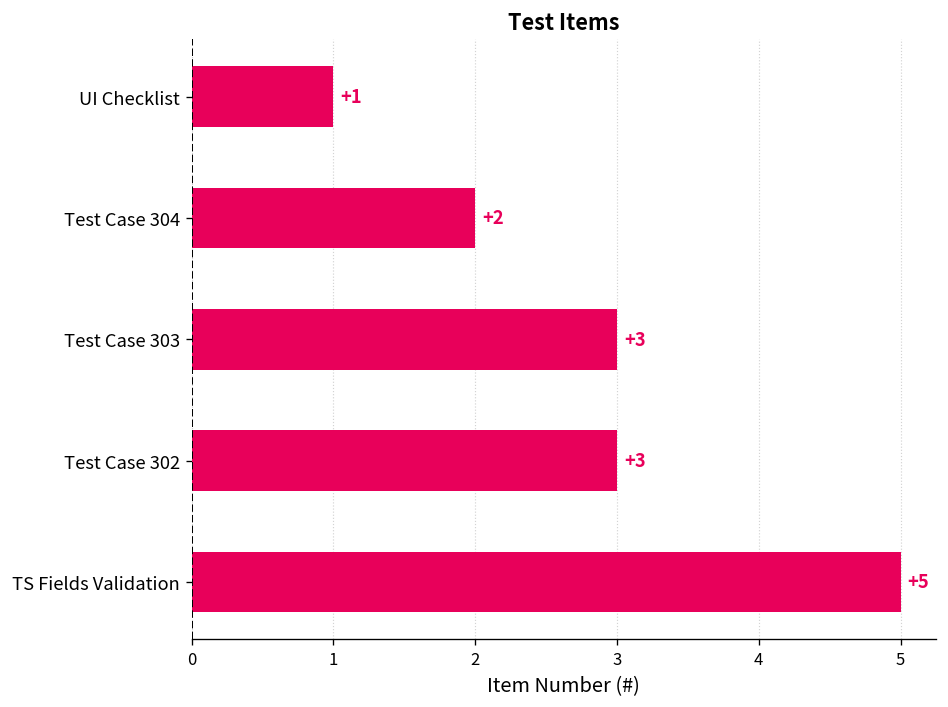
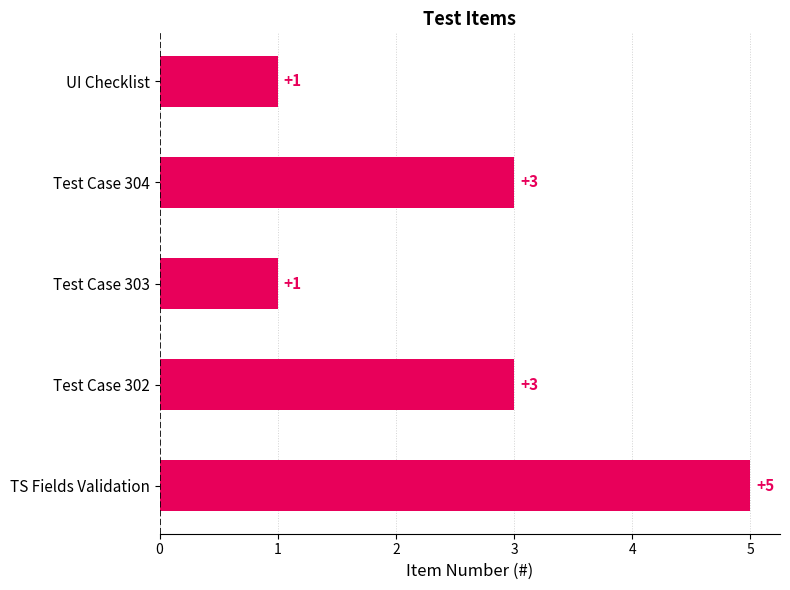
Test Case 304: +2 -> +3
Test Case 303: +3 -> +1
